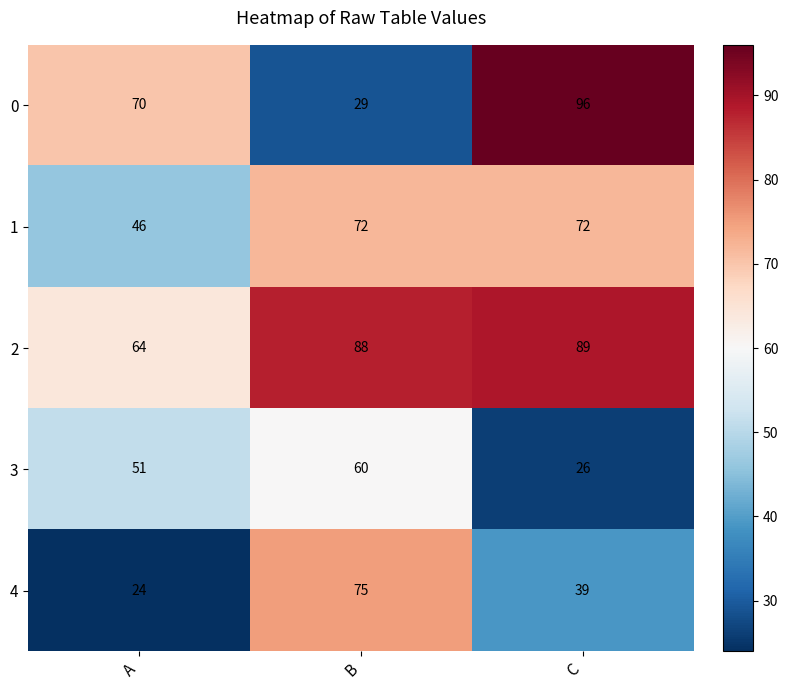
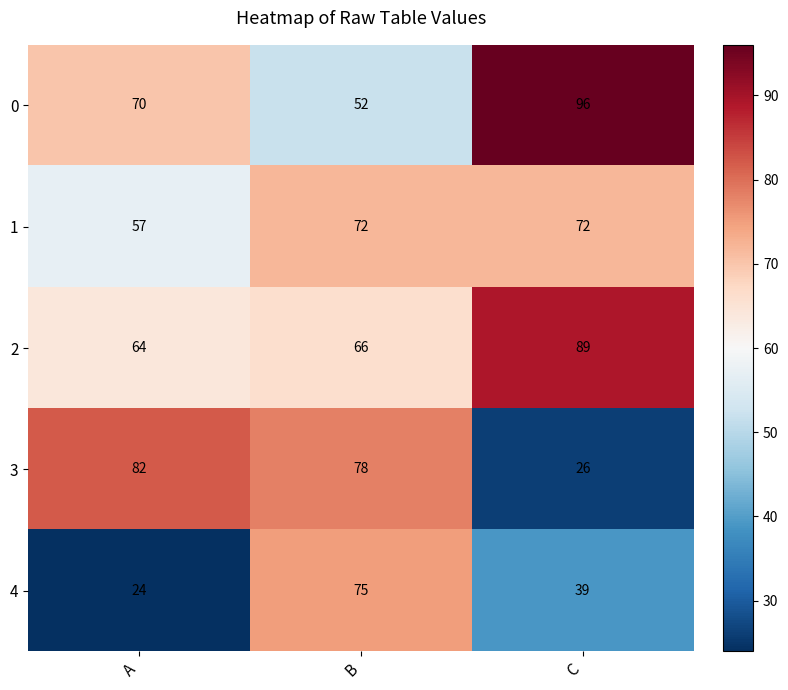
0, B: 29 -> 52
1, A: 46 -> 57
2, B: 88 -> 66
3, A: 51 -> 82
3, B: 60 -> 78
